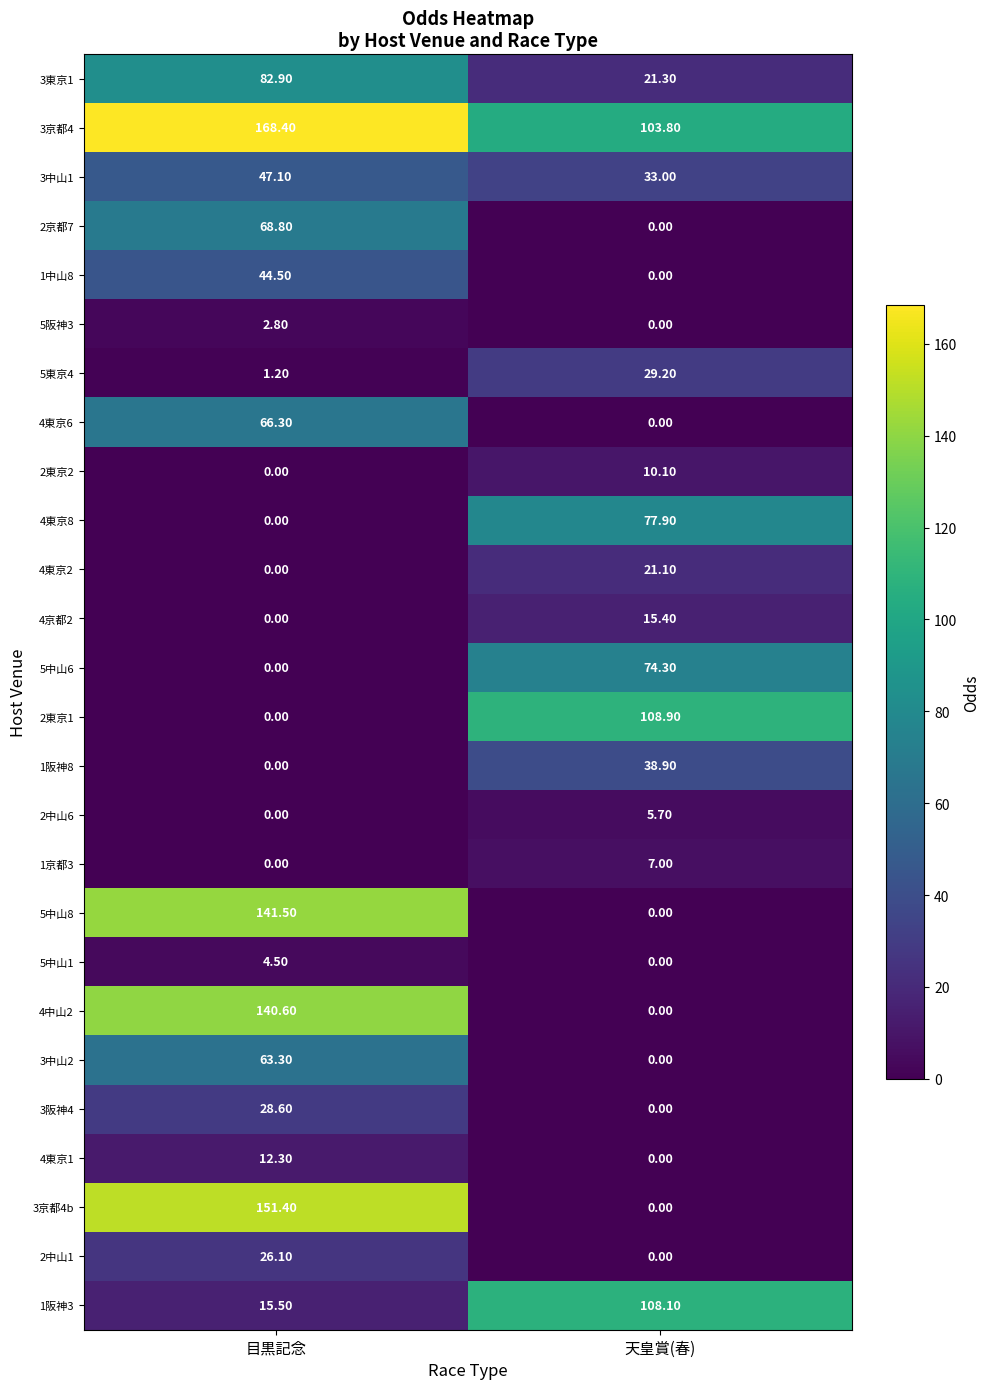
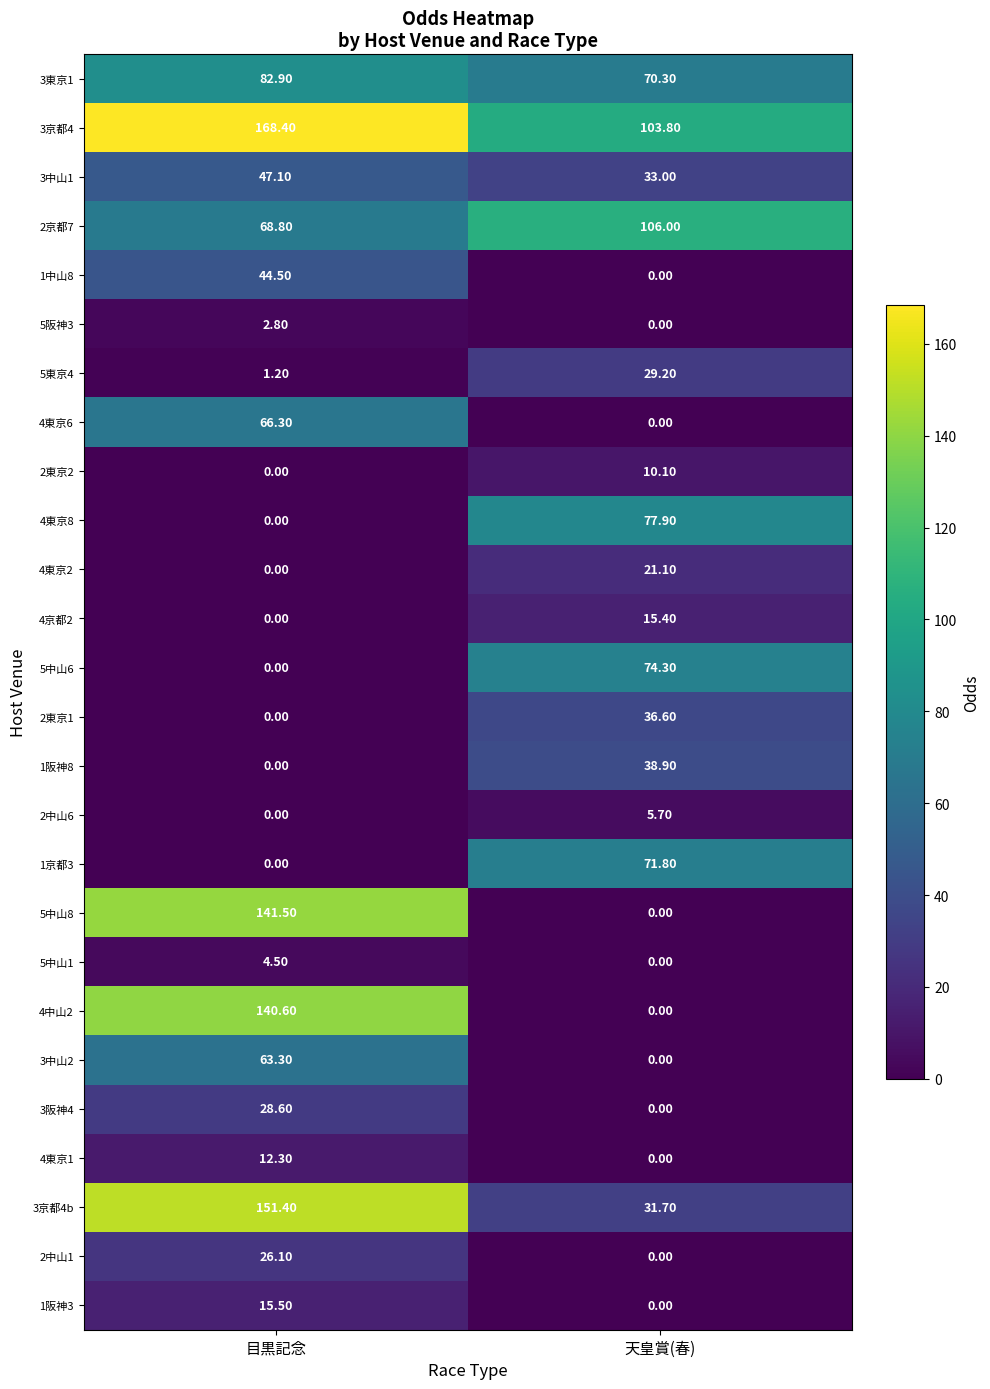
3東京1, 天皇賞(春): 21.30 -> 70.30
2京都7, 天皇賞(春): 0.00 -> 106.00
2東京1, 天皇賞(春): 108.90 -> 36.60
1京都3, 天皇賞(春): 7.00 -> 71.80
3京都4b, 天皇賞(春): 0.00 -> 31.70
1阪神3, 天皇賞(春): 108.10 -> 0.00
